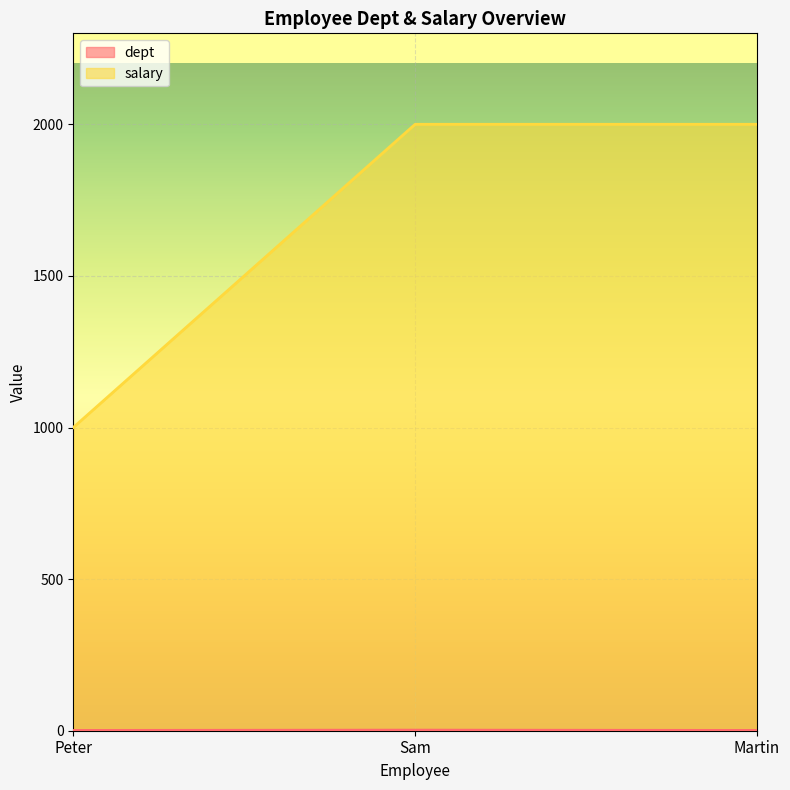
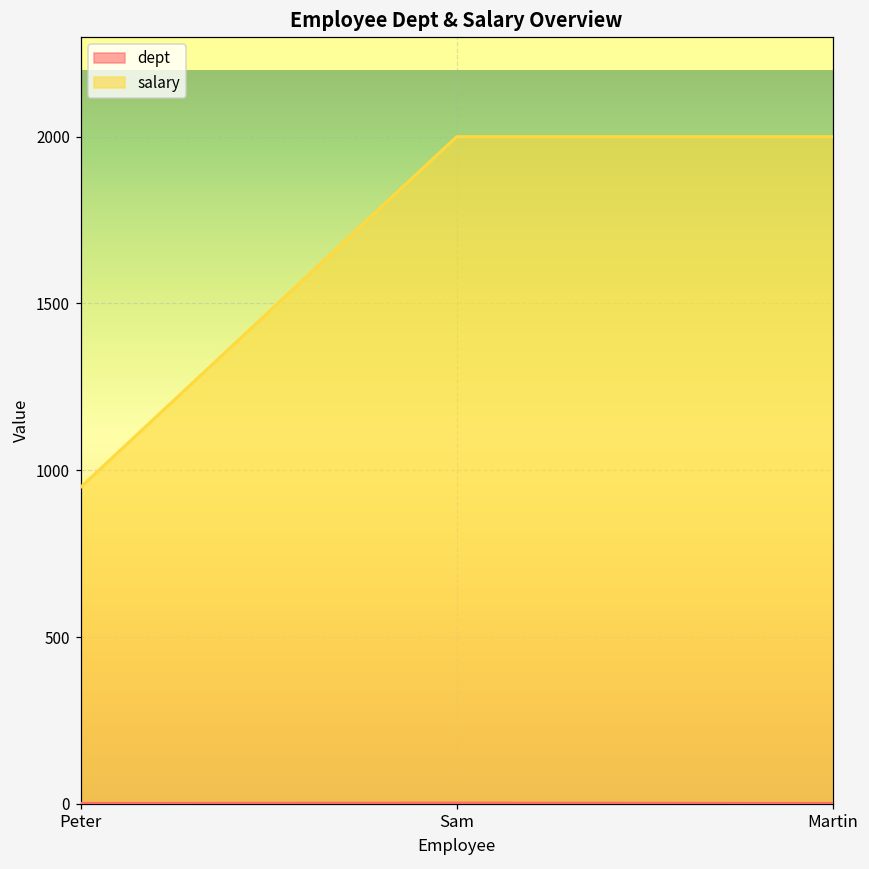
salary, Peter: 1000 -> 950
